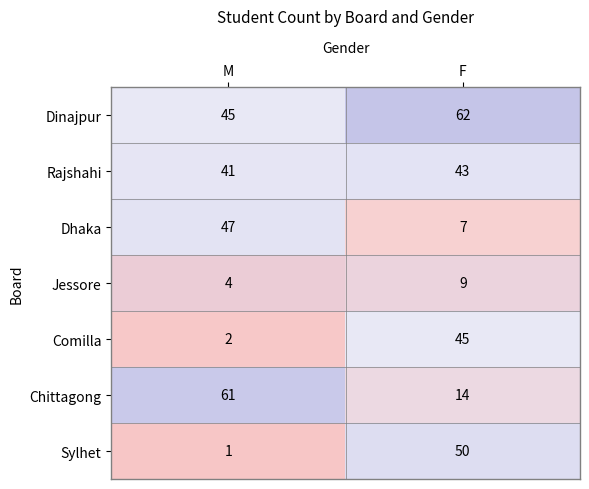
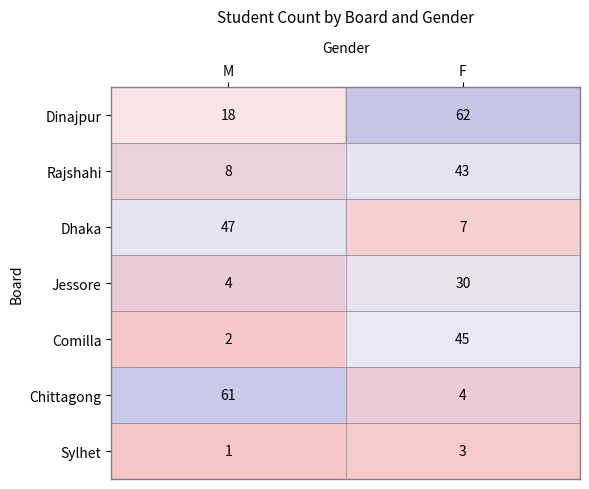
Dinajpur, M: 45 -> 18
Rajshahi, M: 41 -> 8
Jessore, F: 9 -> 30
Chittagong, F: 14 -> 4
Sylhet, F: 50 -> 3
